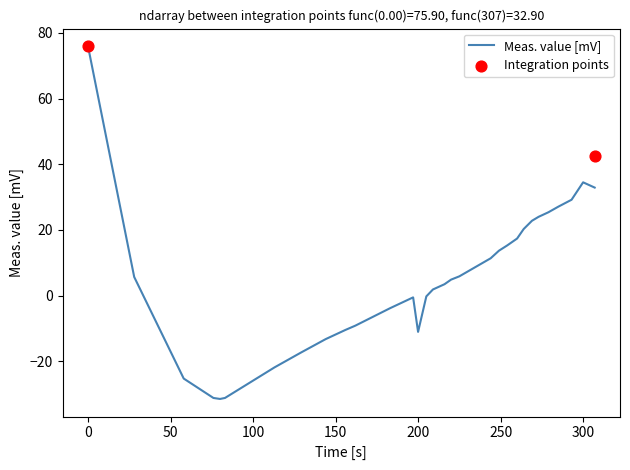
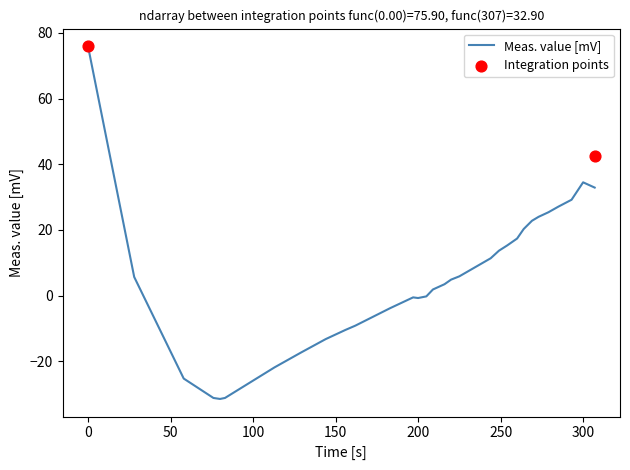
Meas. value [mV], 200: -11 -> -1
